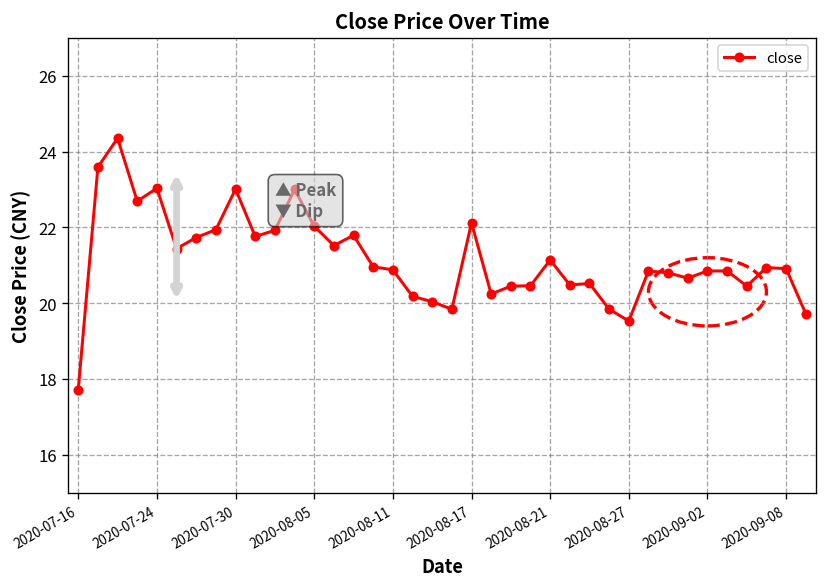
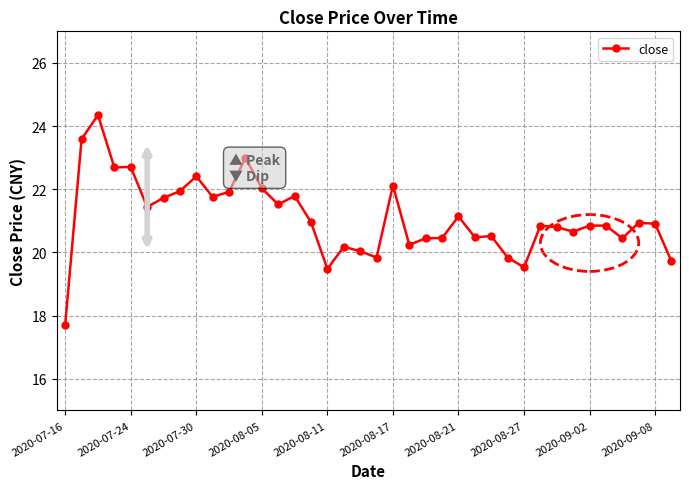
2020-07-24: 23.0 -> 22.7
2020-07-30: 23.0 -> 22.4
2020-08-11: 20.9 -> 19.5
